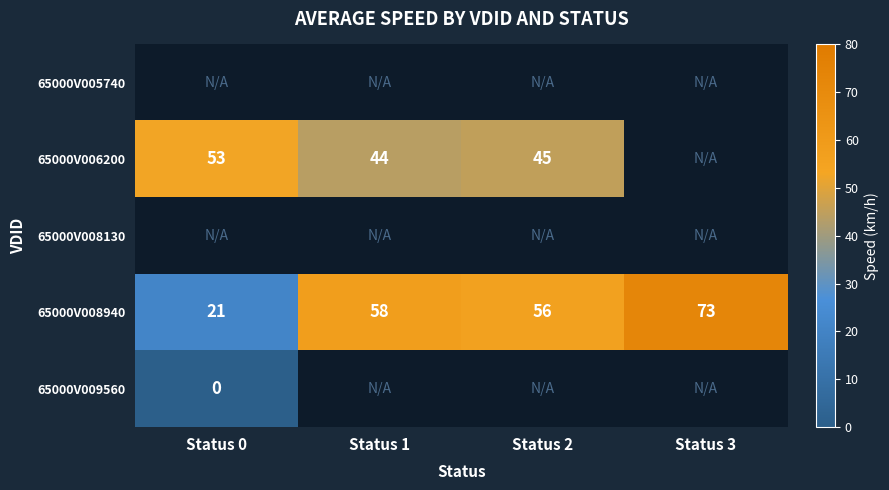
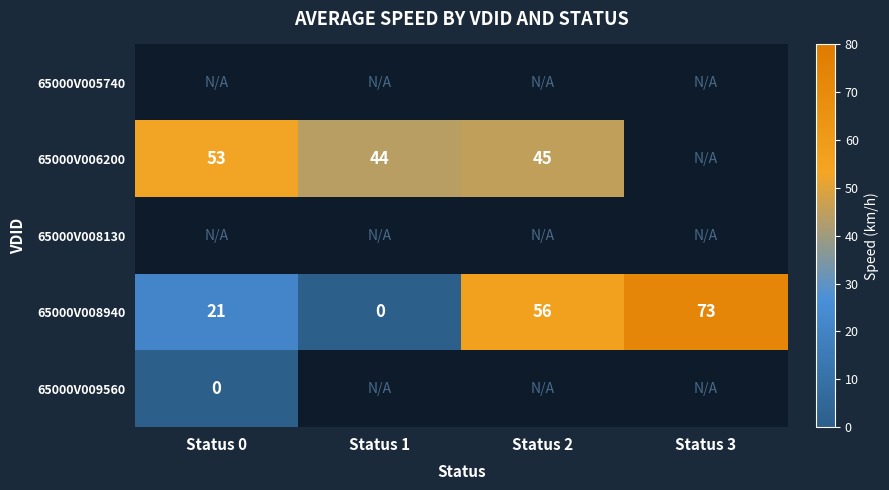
65000V008940, Status 1: 58 -> 0
